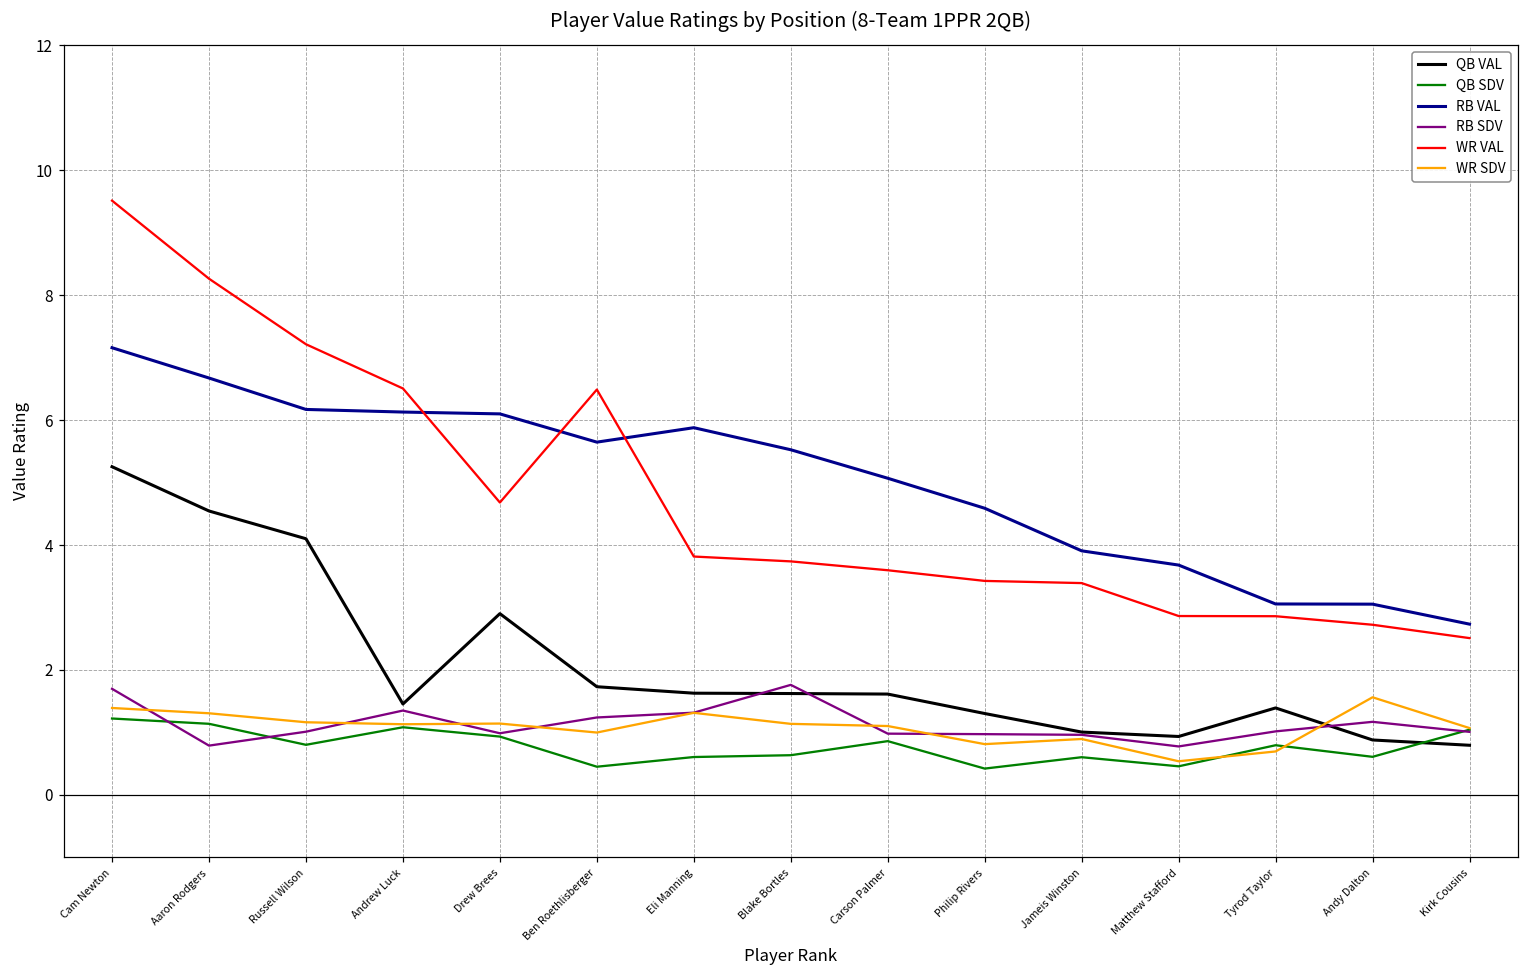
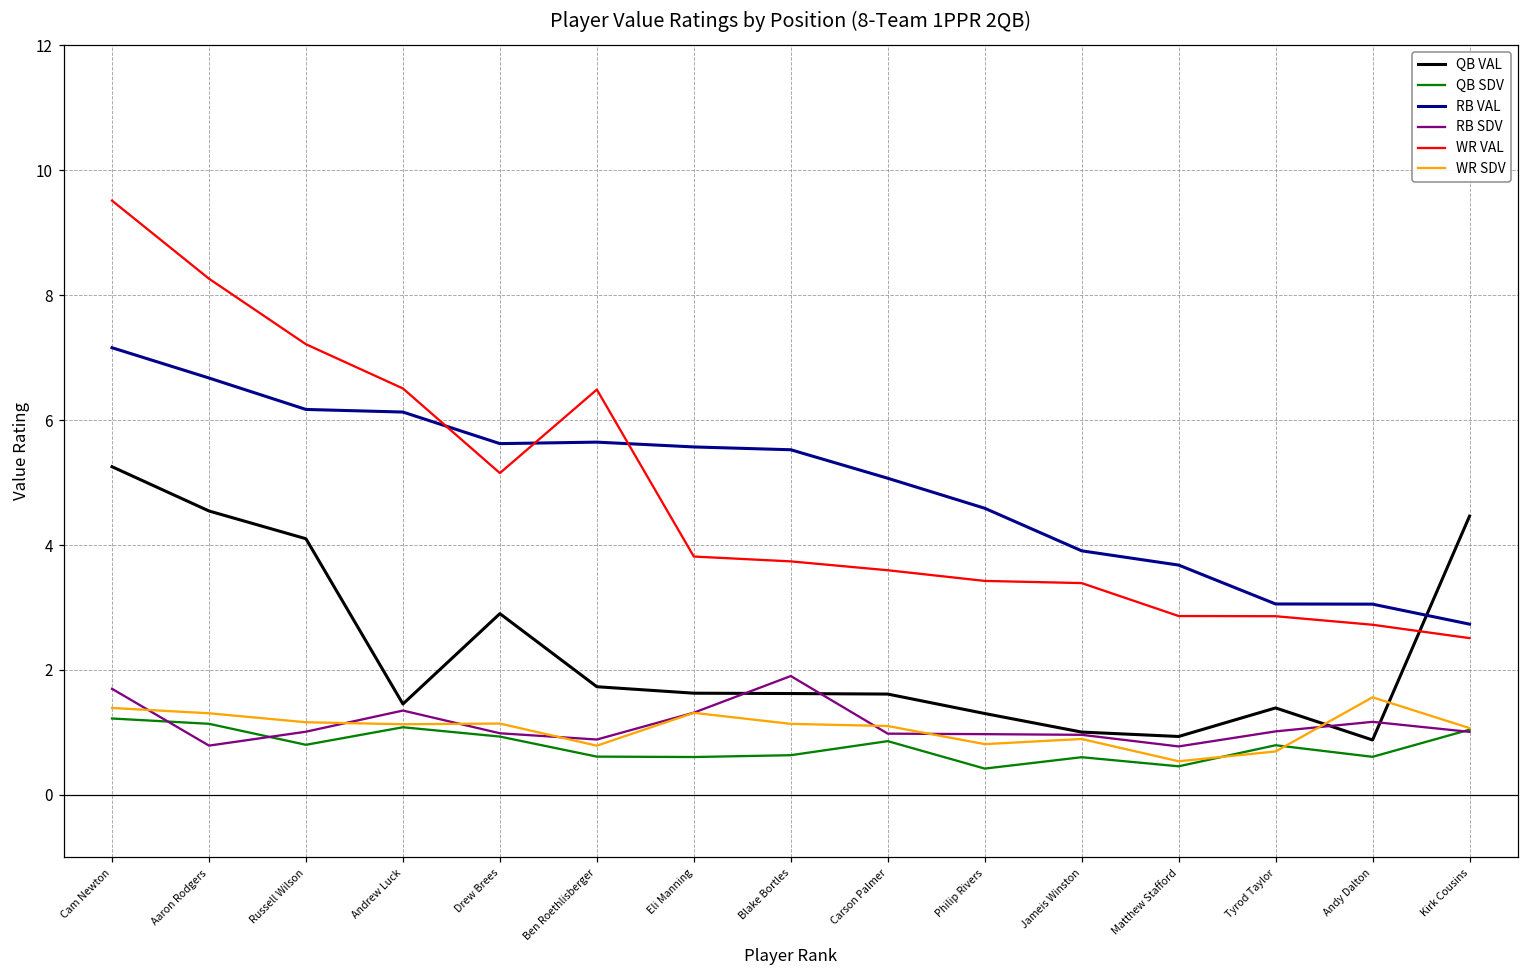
RB VAL, Drew Brees: 6.1 -> 5.6
WR VAL, Drew Brees: 4.7 -> 5.2
QB SDV, Ben Roethlisberger: 0.4 -> 0.6
RB SDV, Ben Roethlisberger: 1.2 -> 0.9
WR SDV, Ben Roethlisberger: 1.0 -> 0.8
RB VAL, Eli Manning: 5.9 -> 5.6
RB SDV, Blake Bortles: 1.8 -> 1.9
QB VAL, Kirk Cousins: 0.8 -> 4.5
